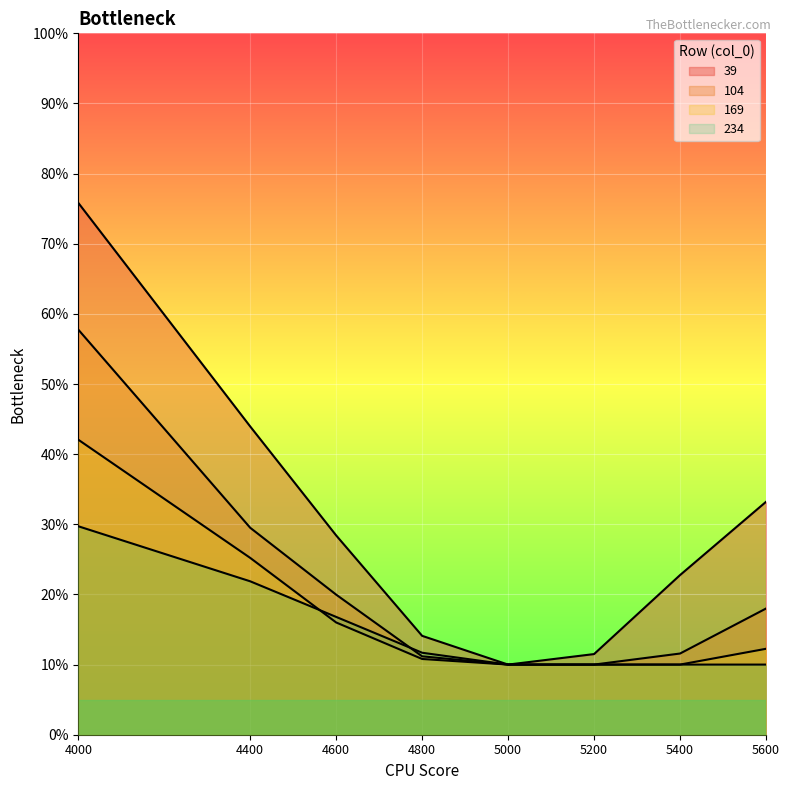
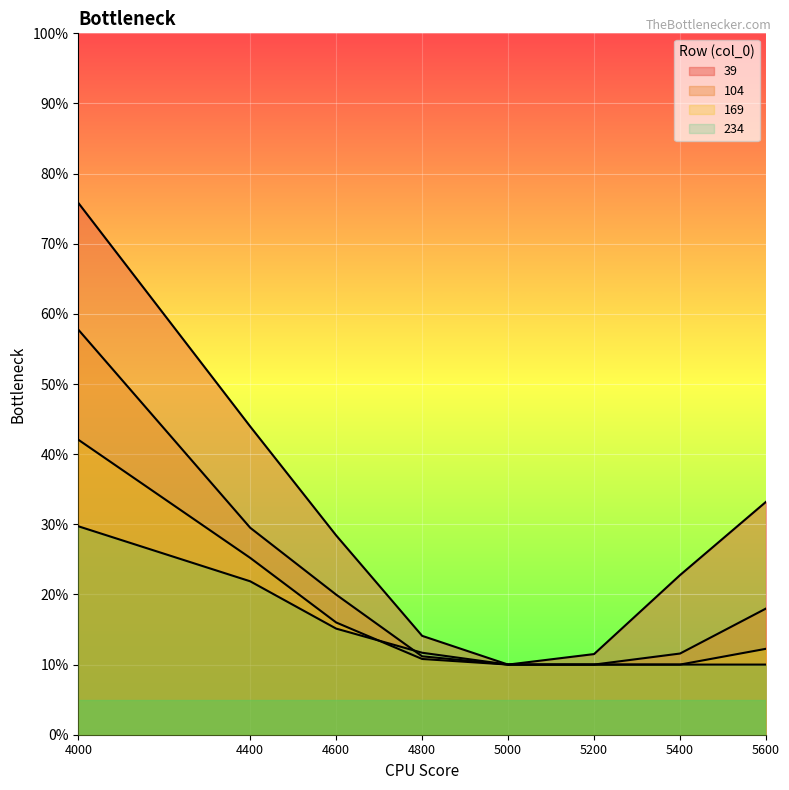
234, 4600: 17% -> 15%
